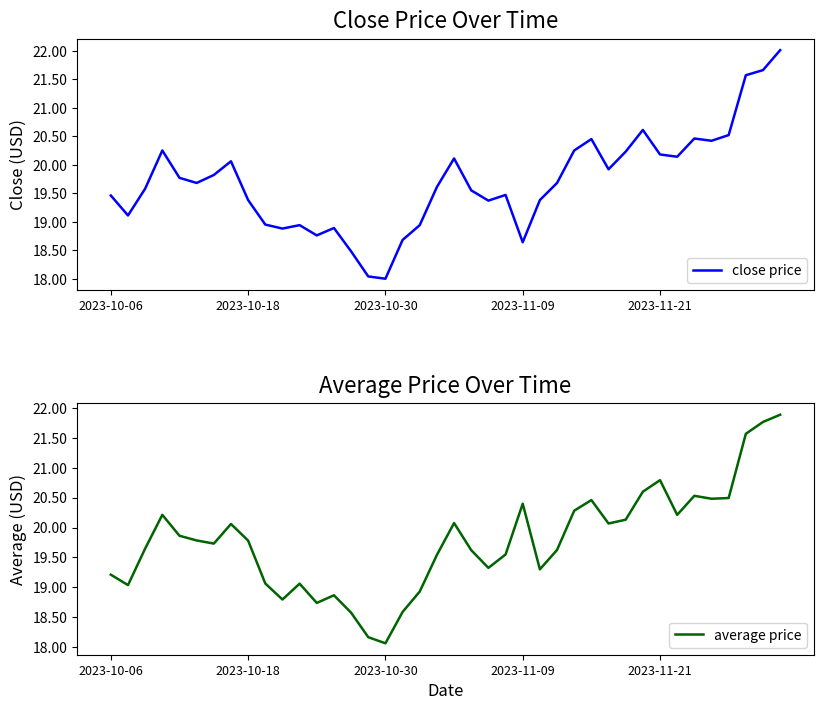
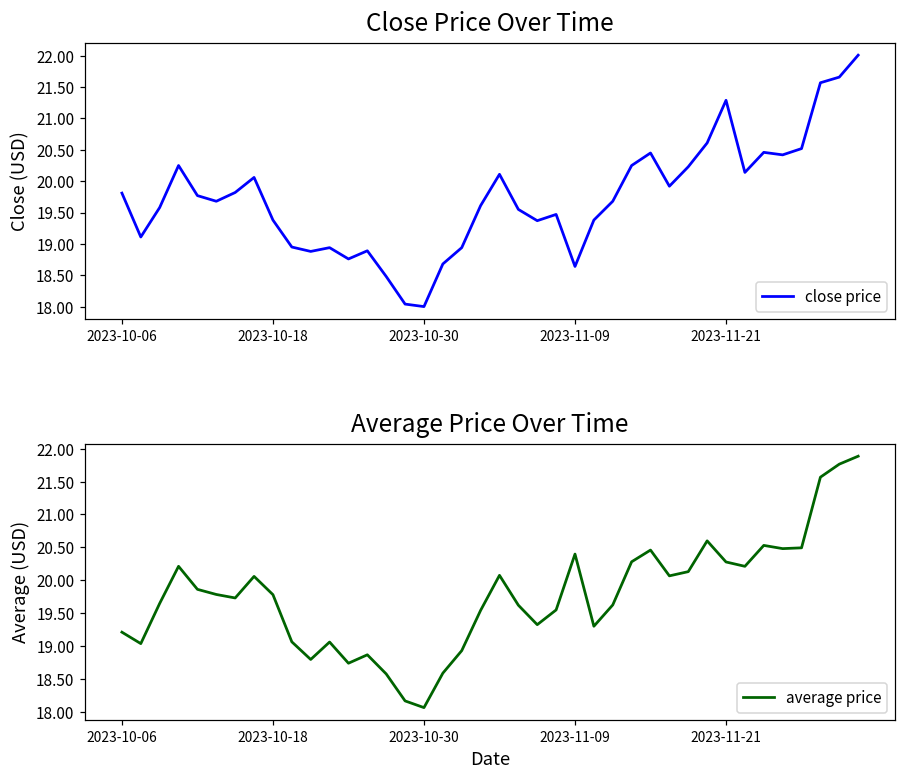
Close Price Over Time, 2023-10-06: 19.5 -> 19.8
Close Price Over Time, 2023-11-21: 20.2 -> 21.3
Average Price Over Time, 2023-11-21: 20.8 -> 20.3
